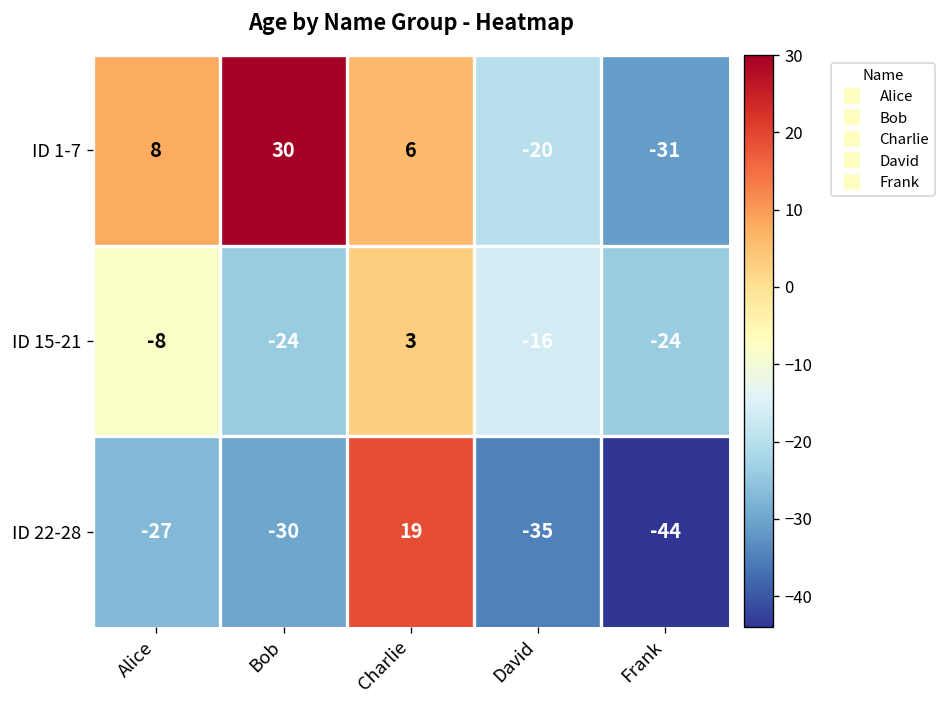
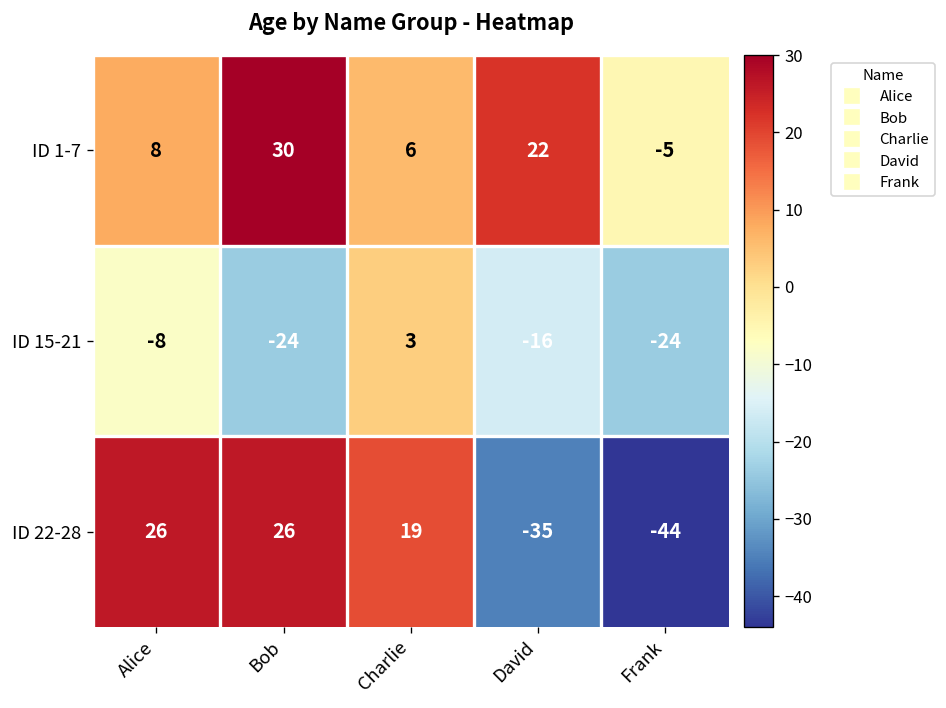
ID 1-7, David: -20 -> 22
ID 1-7, Frank: -31 -> -5
ID 22-28, Alice: -27 -> 26
ID 22-28, Bob: -30 -> 26
